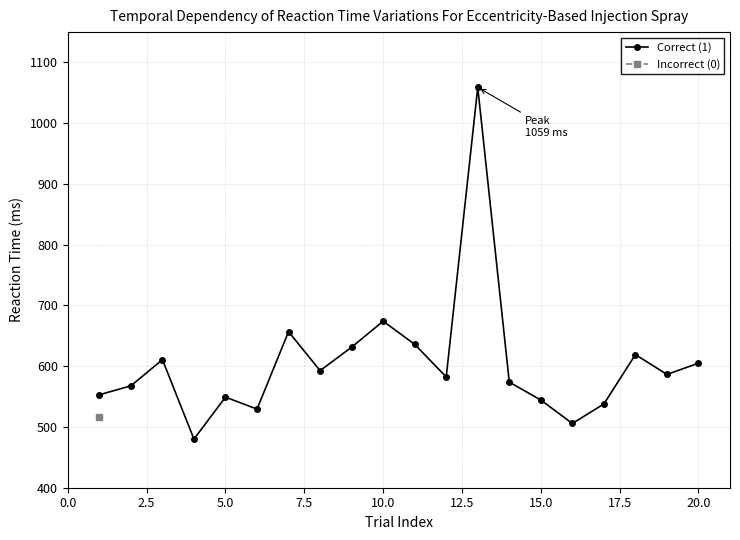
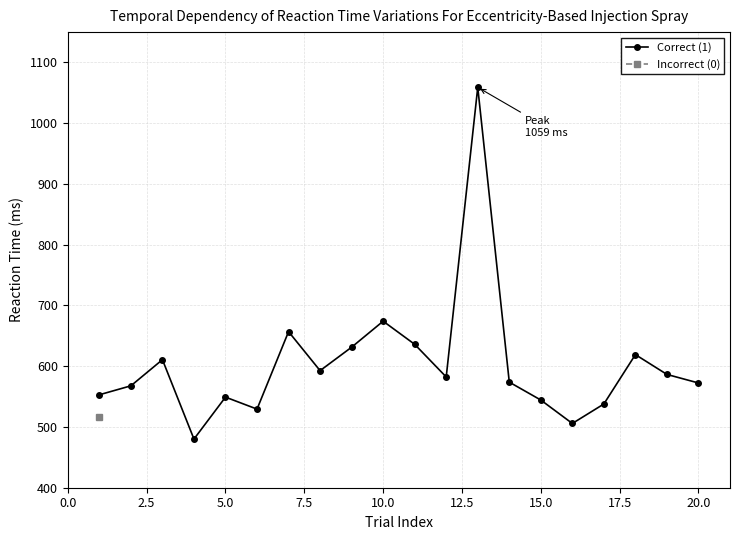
Correct (1), 20.0: 600 -> 570
